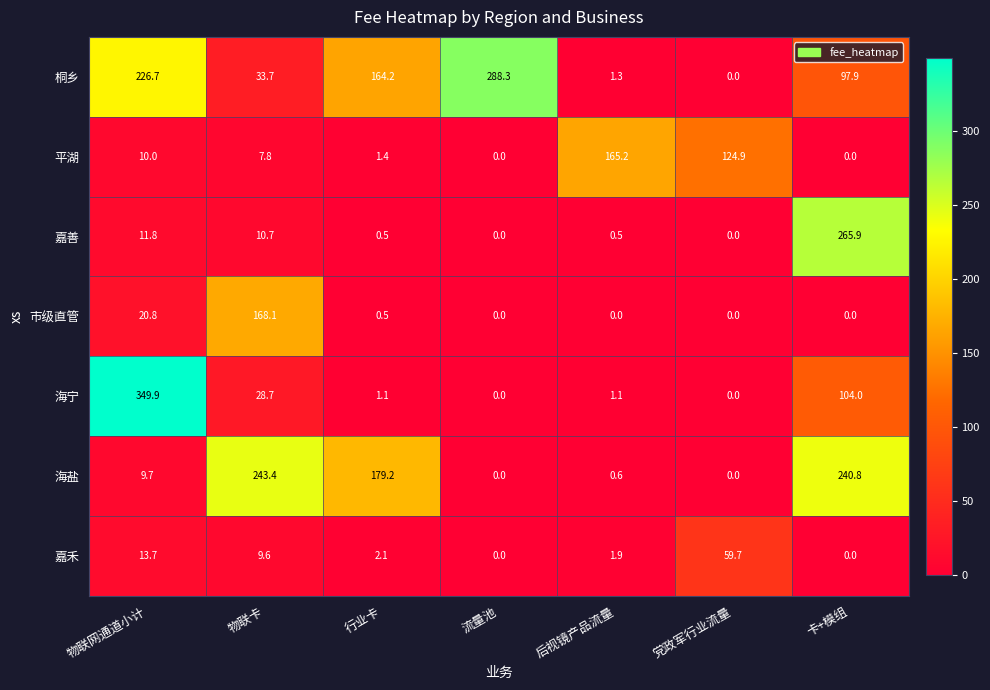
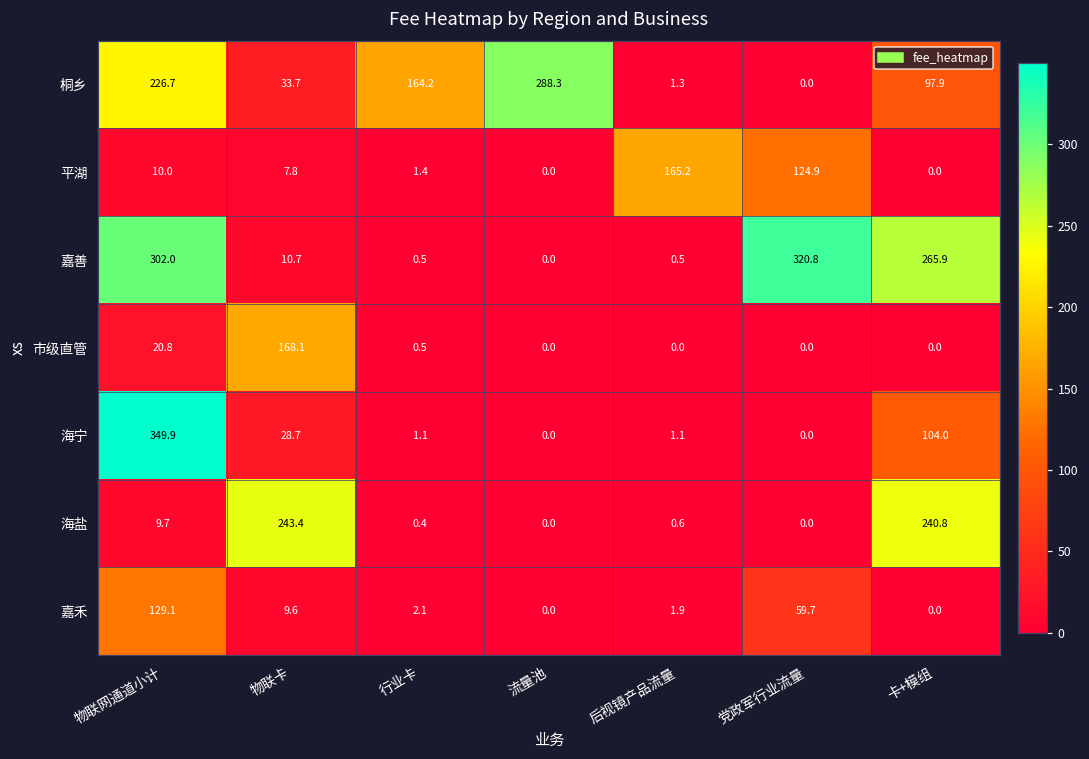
嘉善, 物联网通道小计: 11.8 -> 302.0
嘉善, 党政军行业流量: 0.0 -> 320.8
海盐, 行业卡: 179.2 -> 0.4
嘉禾, 物联网通道小计: 13.7 -> 129.1
